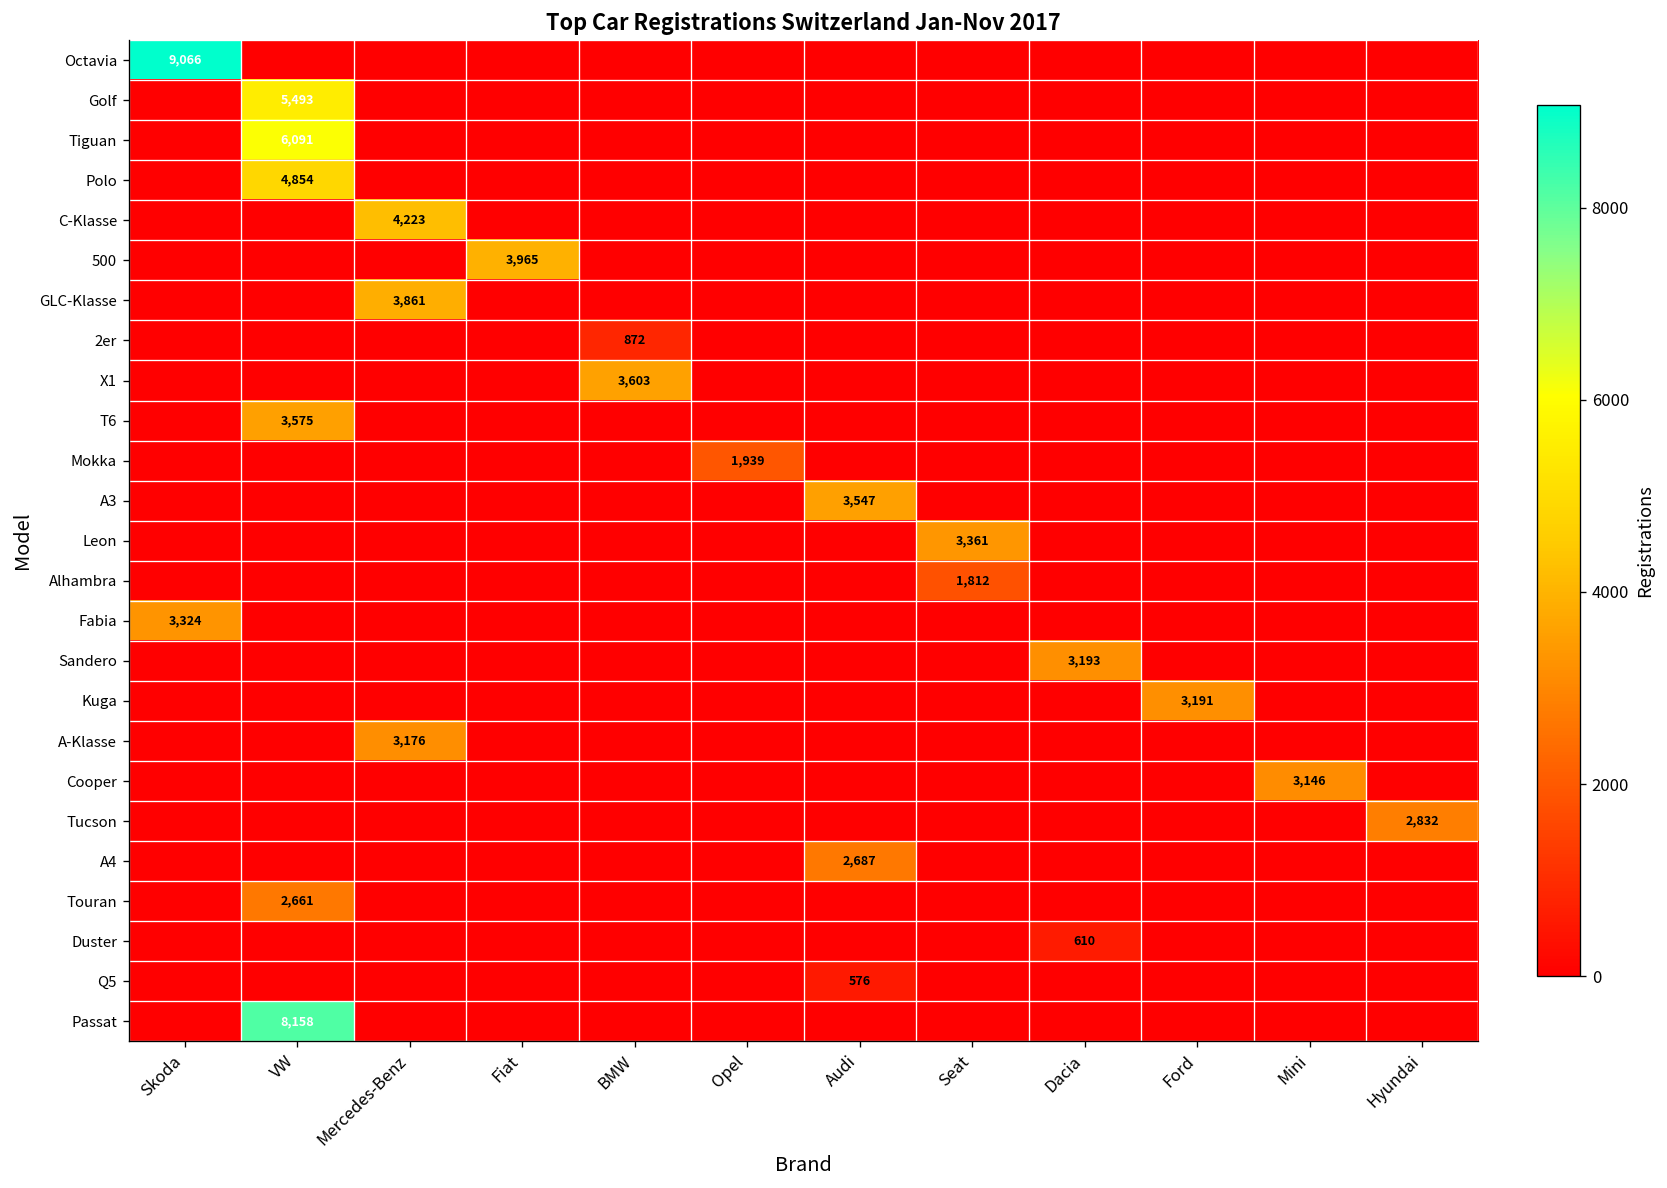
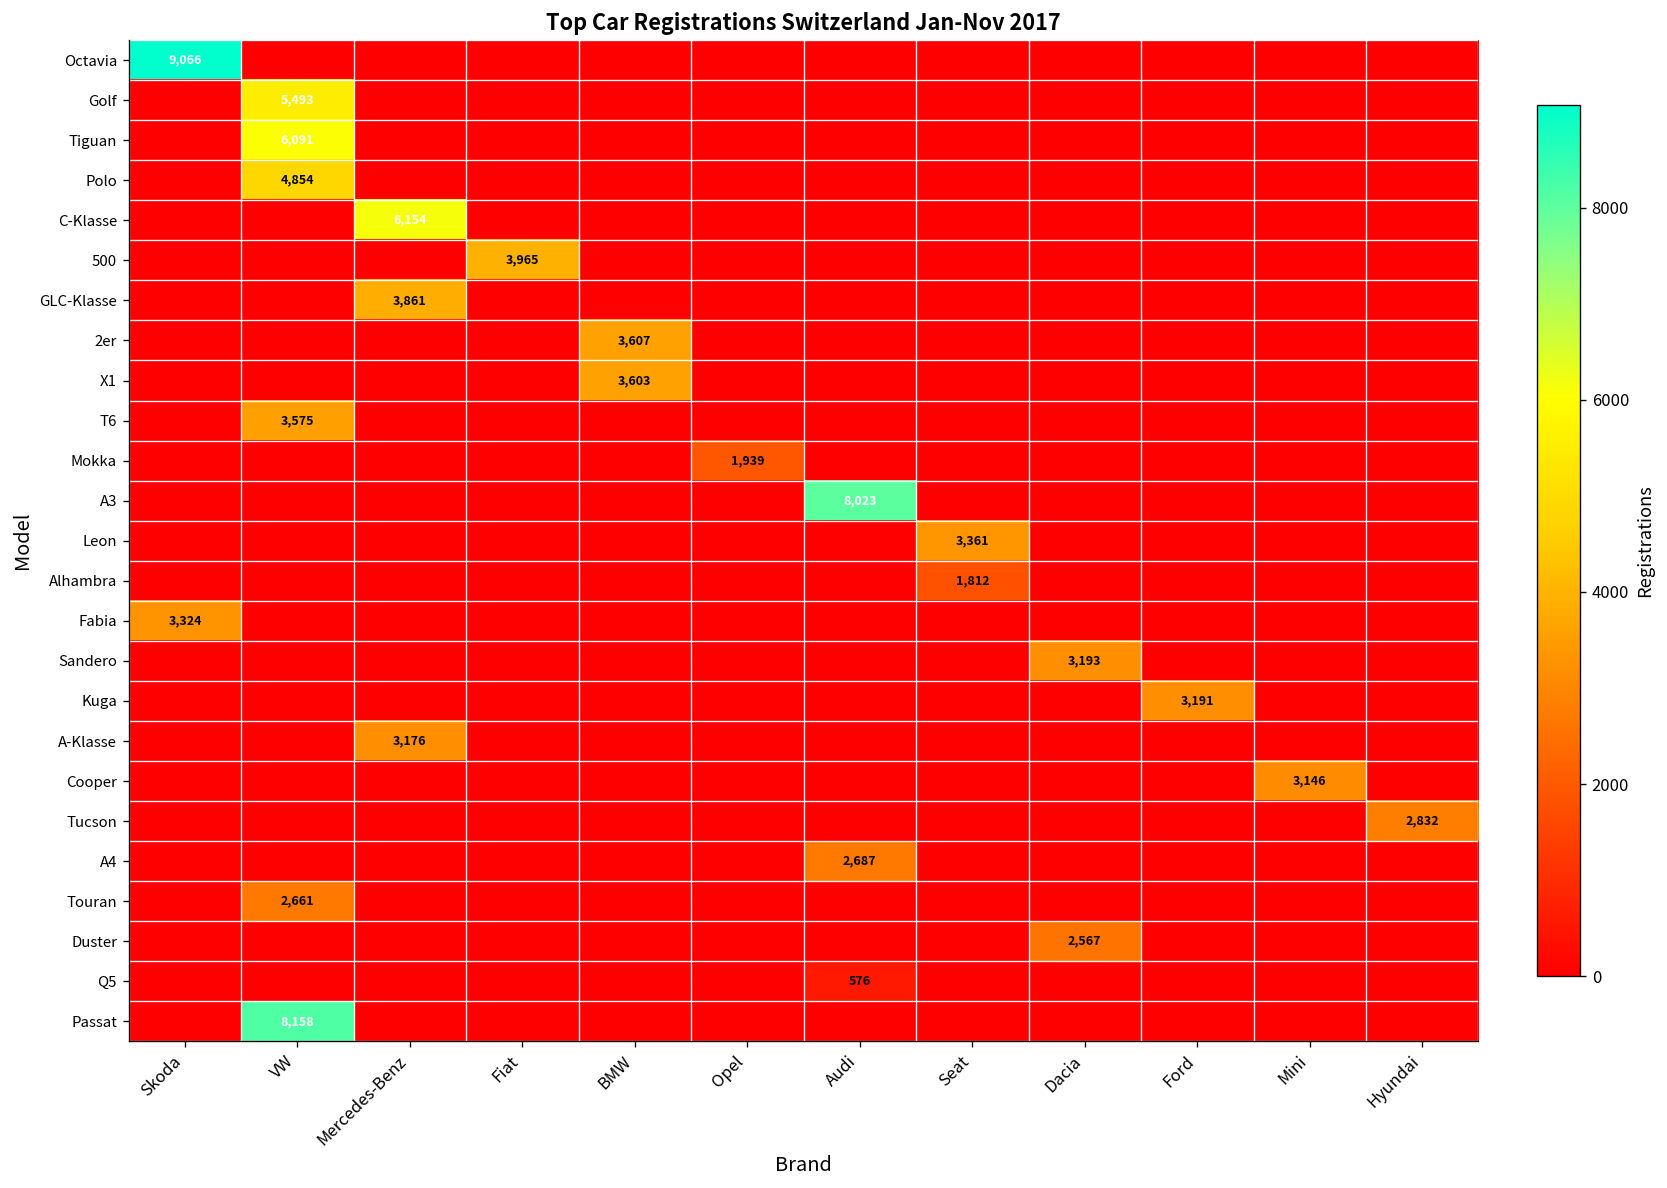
C-Klasse, Mercedes-Benz: 4,223 -> 6,154
2er, BMW: 872 -> 3,607
A3, Audi: 3,547 -> 8,023
Duster, Dacia: 610 -> 2,567
